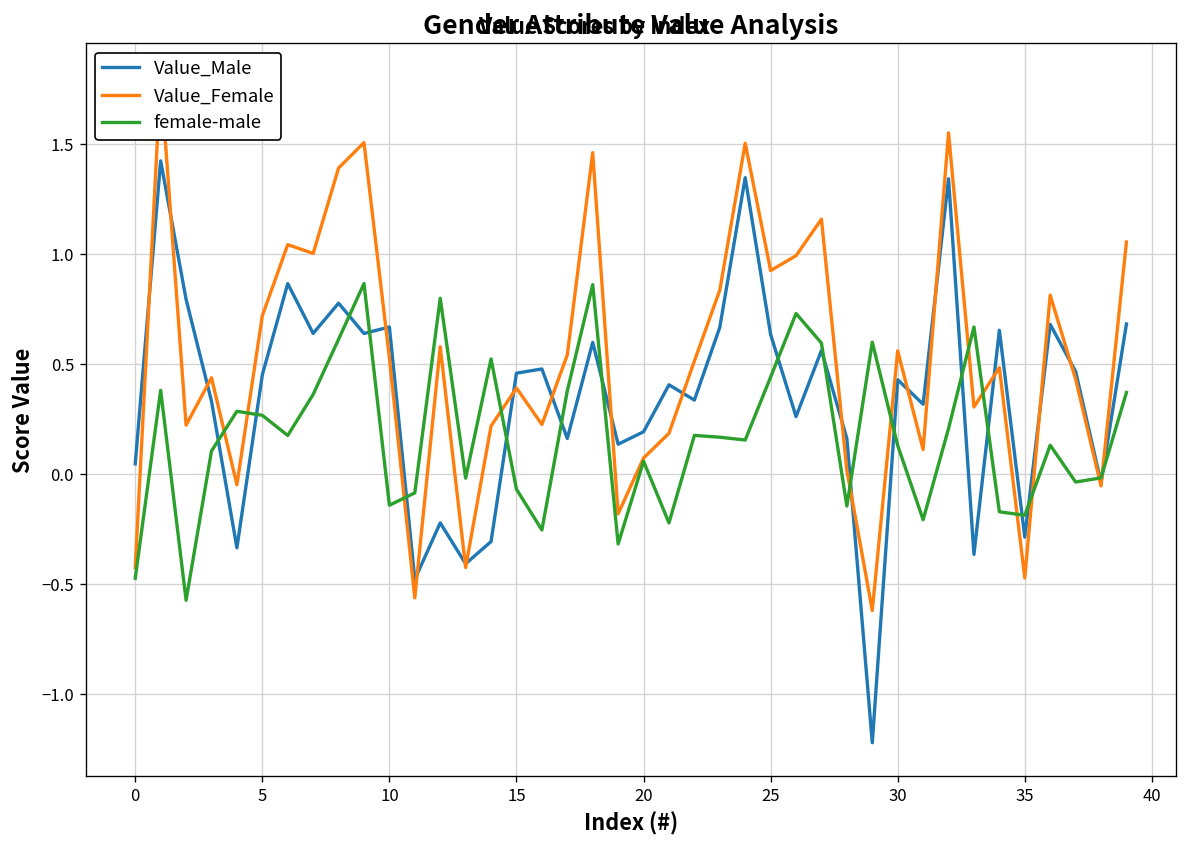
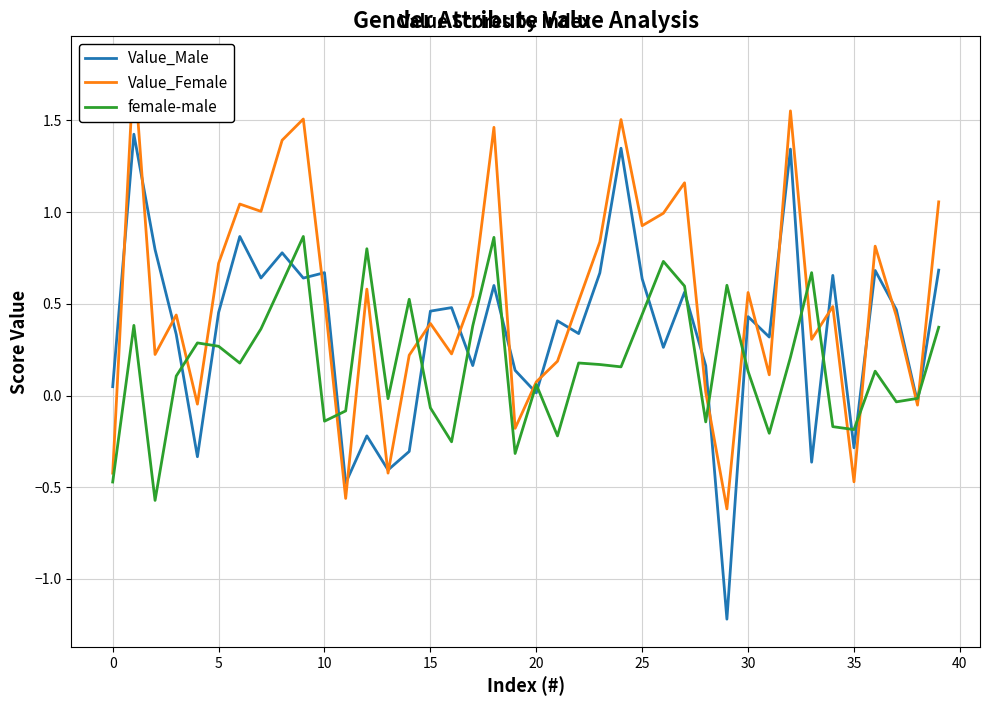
Value_Male, 20: 0.19 -> 0.01
